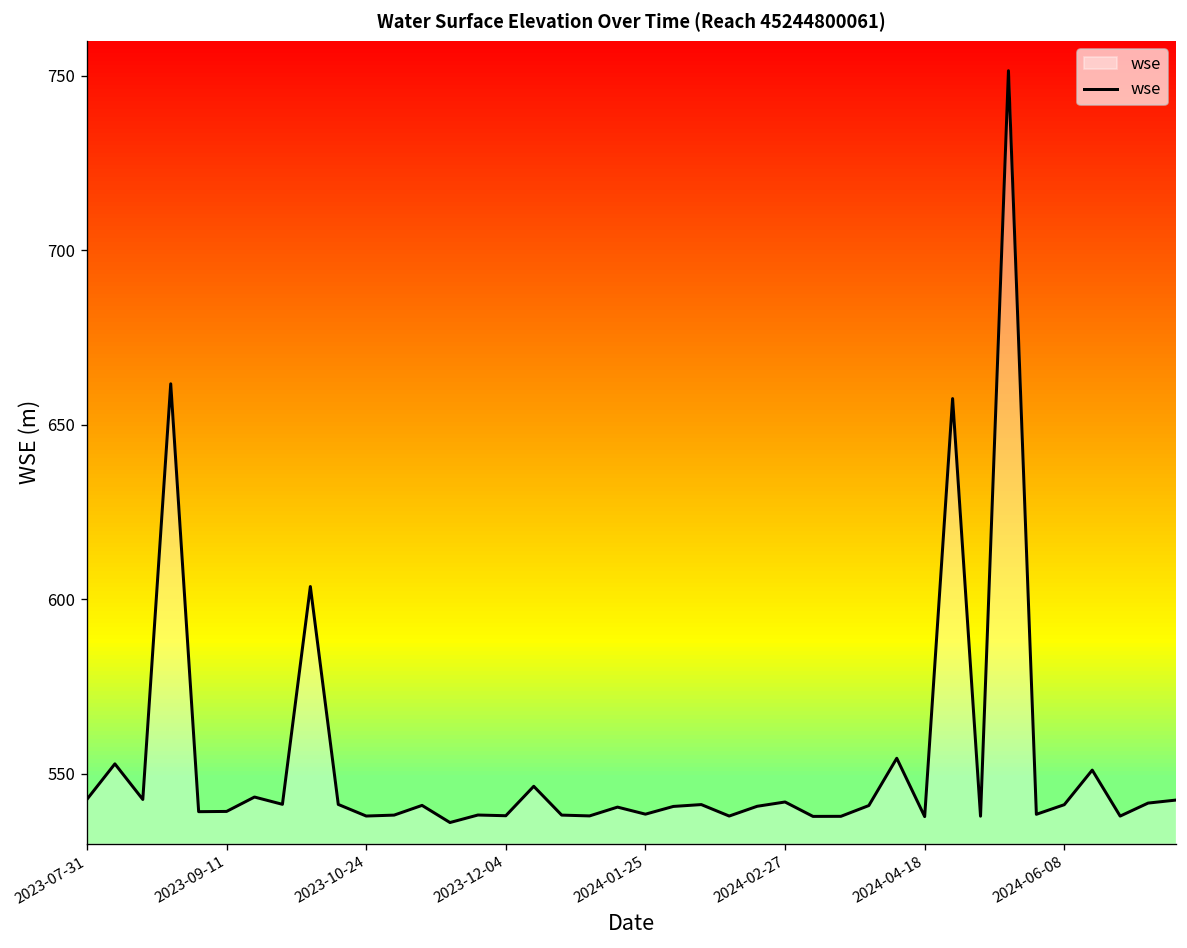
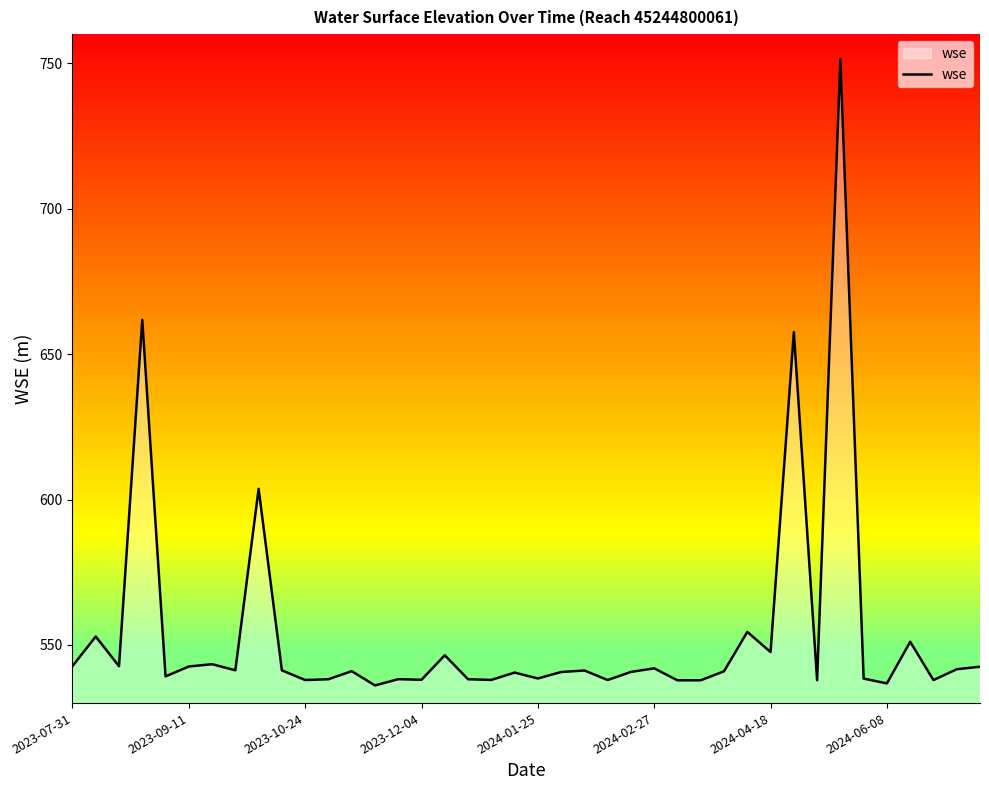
2023-09-11: 539 -> 543
2024-04-18: 538 -> 548
2024-06-08: 541 -> 537
